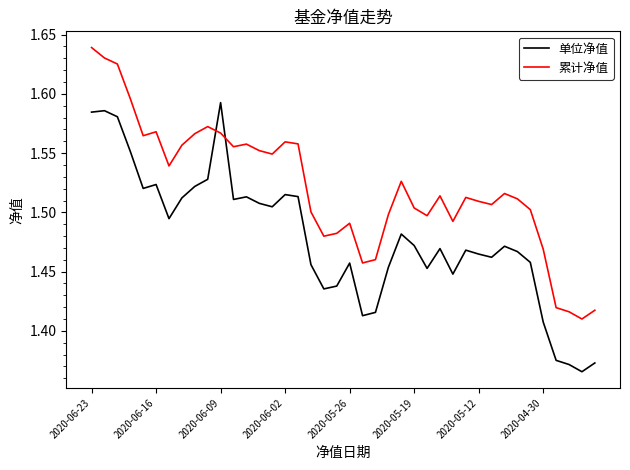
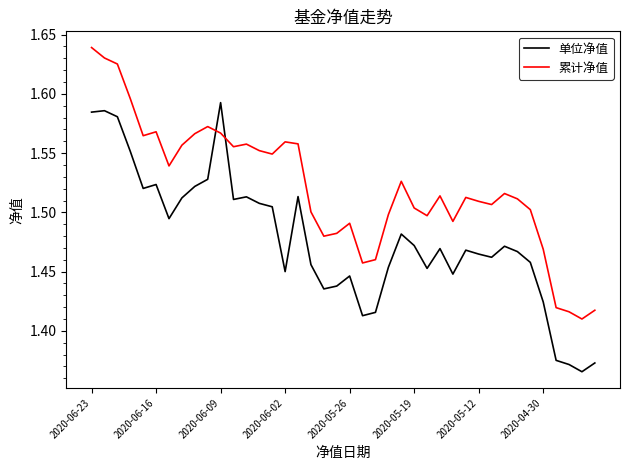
单位净值, 2020-06-02: 1.515 -> 1.450
单位净值, 2020-05-26: 1.457 -> 1.446
单位净值, 2020-04-30: 1.407 -> 1.424
